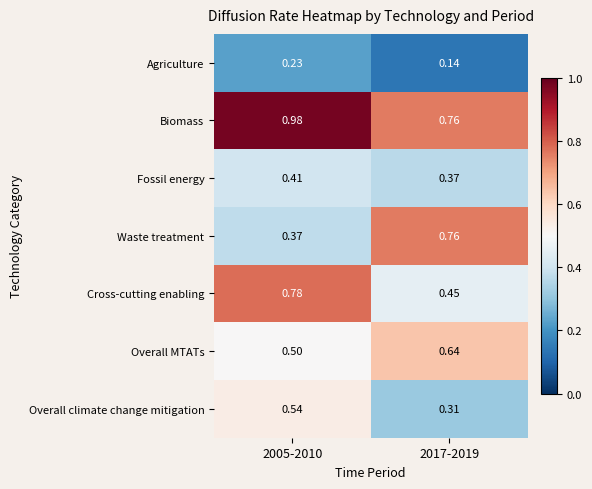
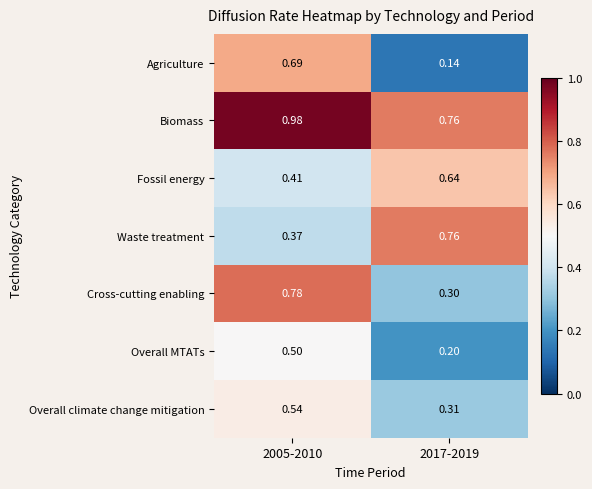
Agriculture, 2005-2010: 0.23 -> 0.69
Fossil energy, 2017-2019: 0.37 -> 0.64
Cross-cutting enabling, 2017-2019: 0.45 -> 0.30
Overall MTATs, 2017-2019: 0.64 -> 0.20
